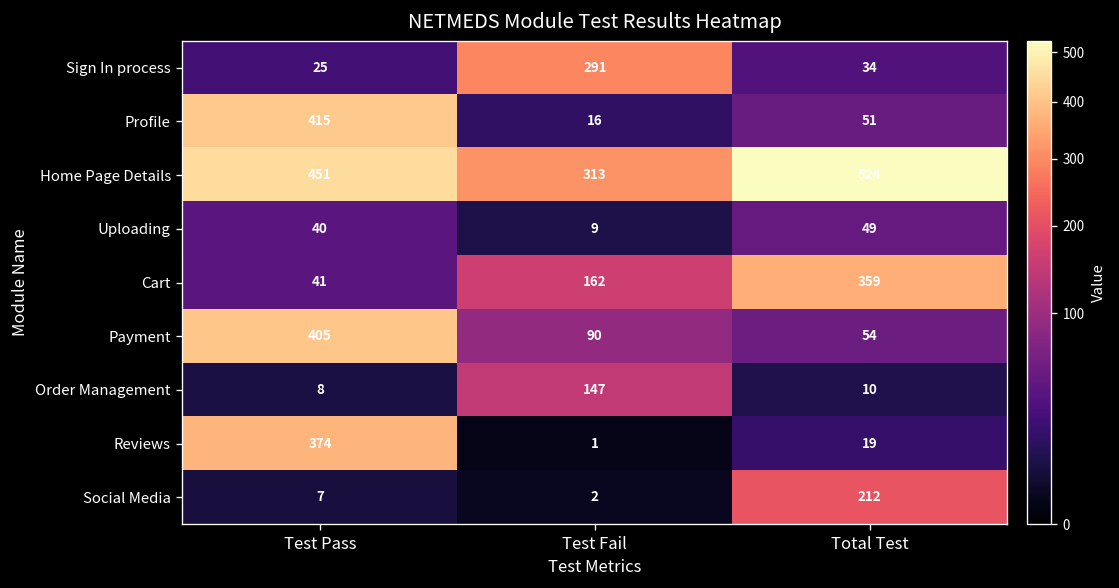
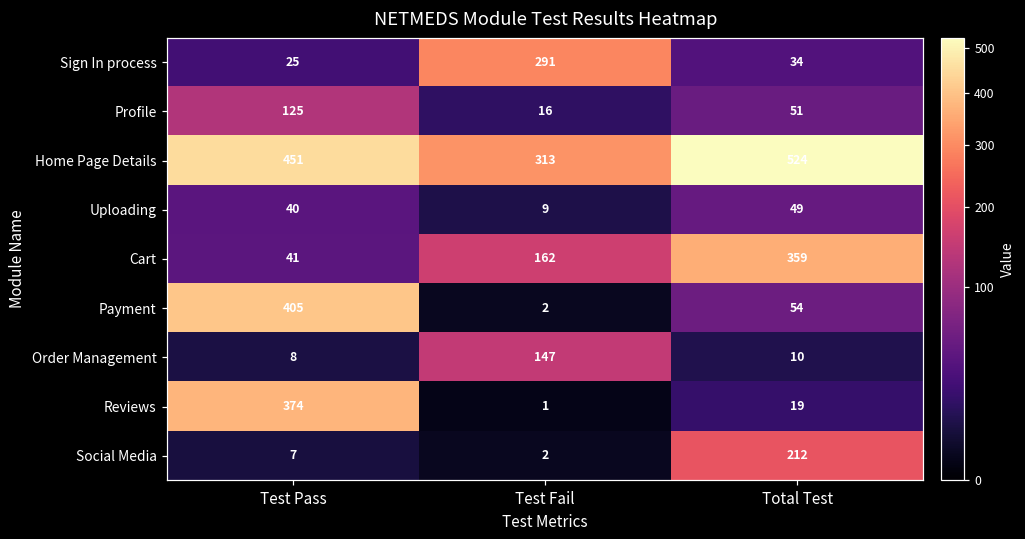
Profile, Test Pass: 415 -> 125
Payment, Test Fail: 90 -> 2
